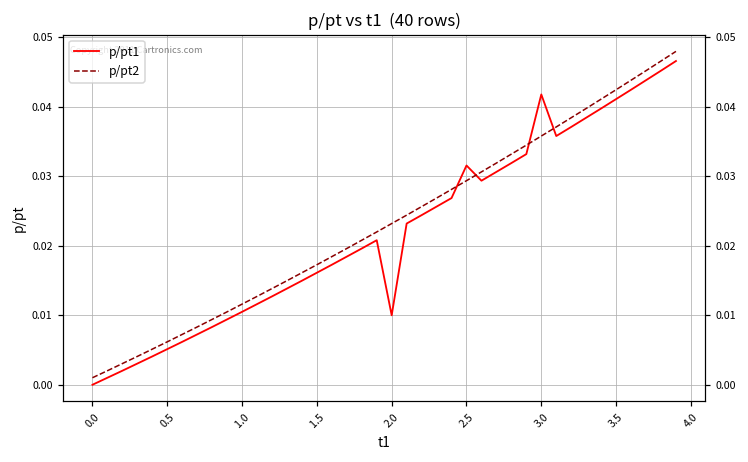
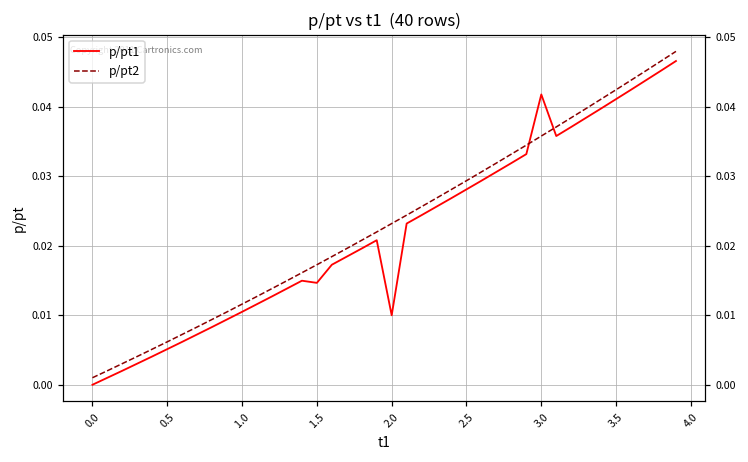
p/pt1, 1.5: 0.016 -> 0.015
p/pt1, 2.5: 0.032 -> 0.028
